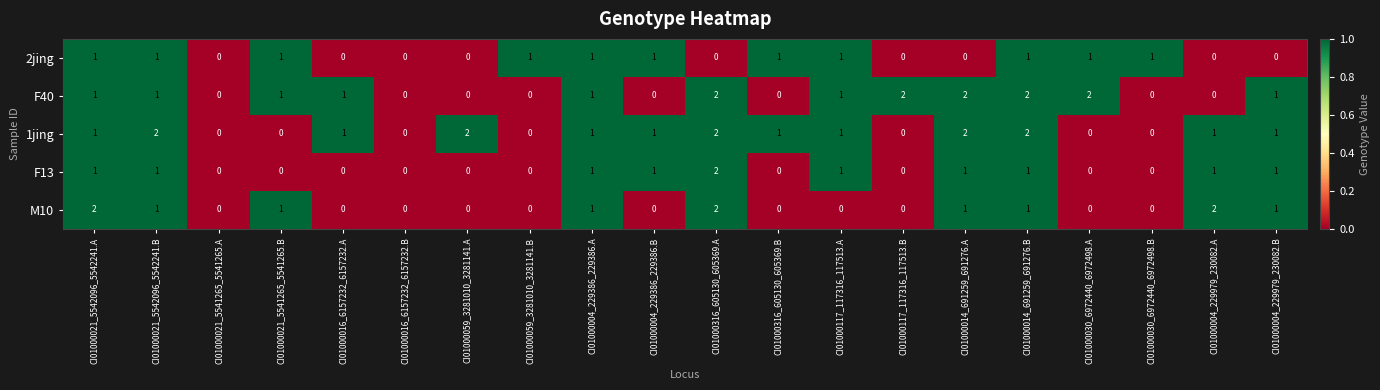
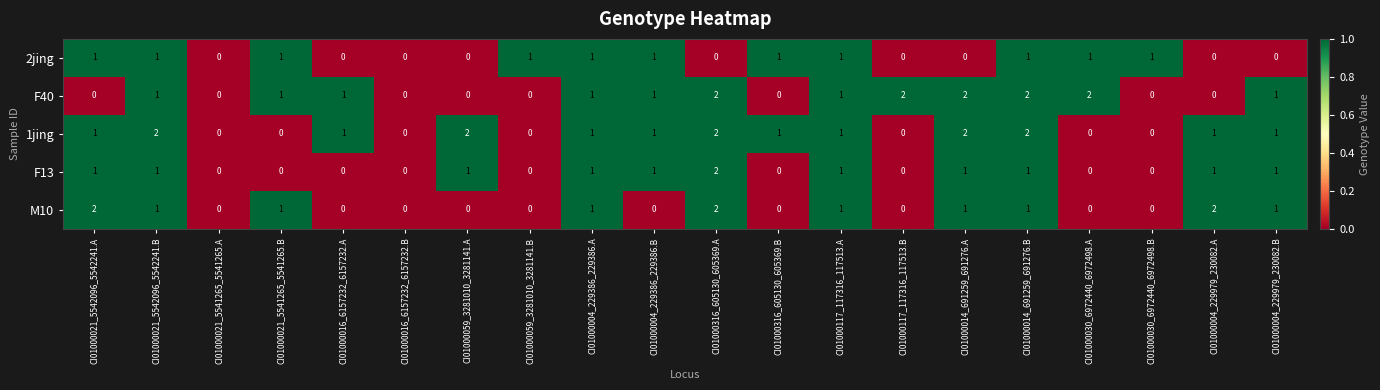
F40, CI01000021_5542096_5542241.A: 1 -> 0
F40, CI01000004_229386_229386.B: 0 -> 1
F13, CI01000059_3281010_3281141.A: 0 -> 1
M10, CI01000117_117316_117513.A: 0 -> 1
